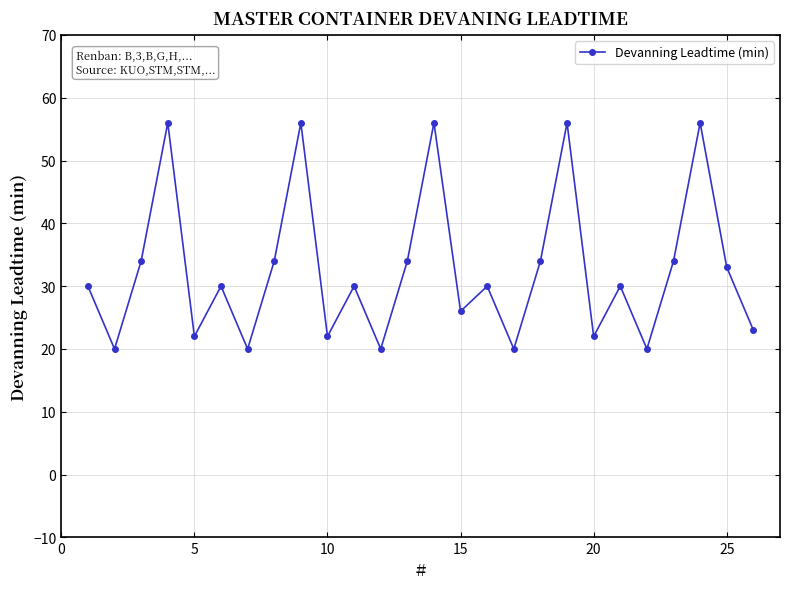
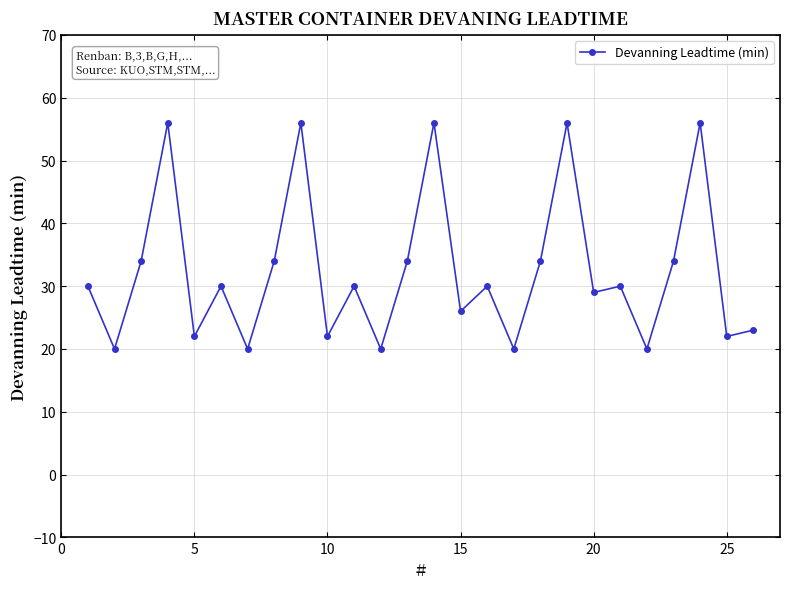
20: 22 -> 29
25: 33 -> 22
